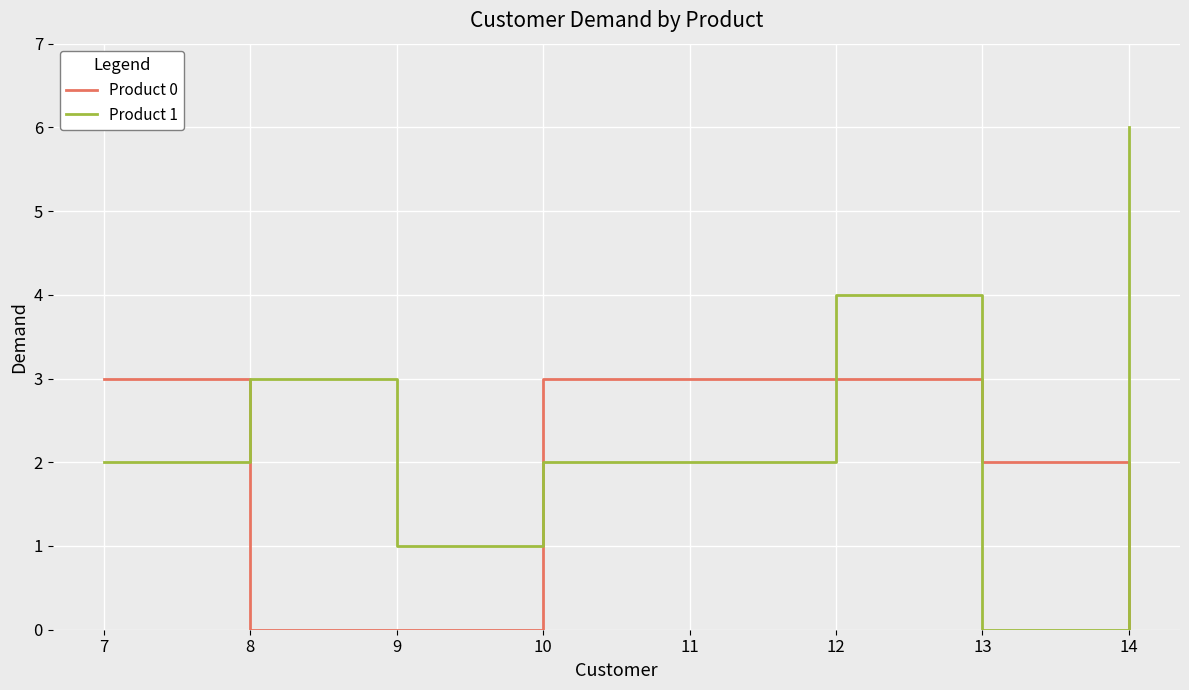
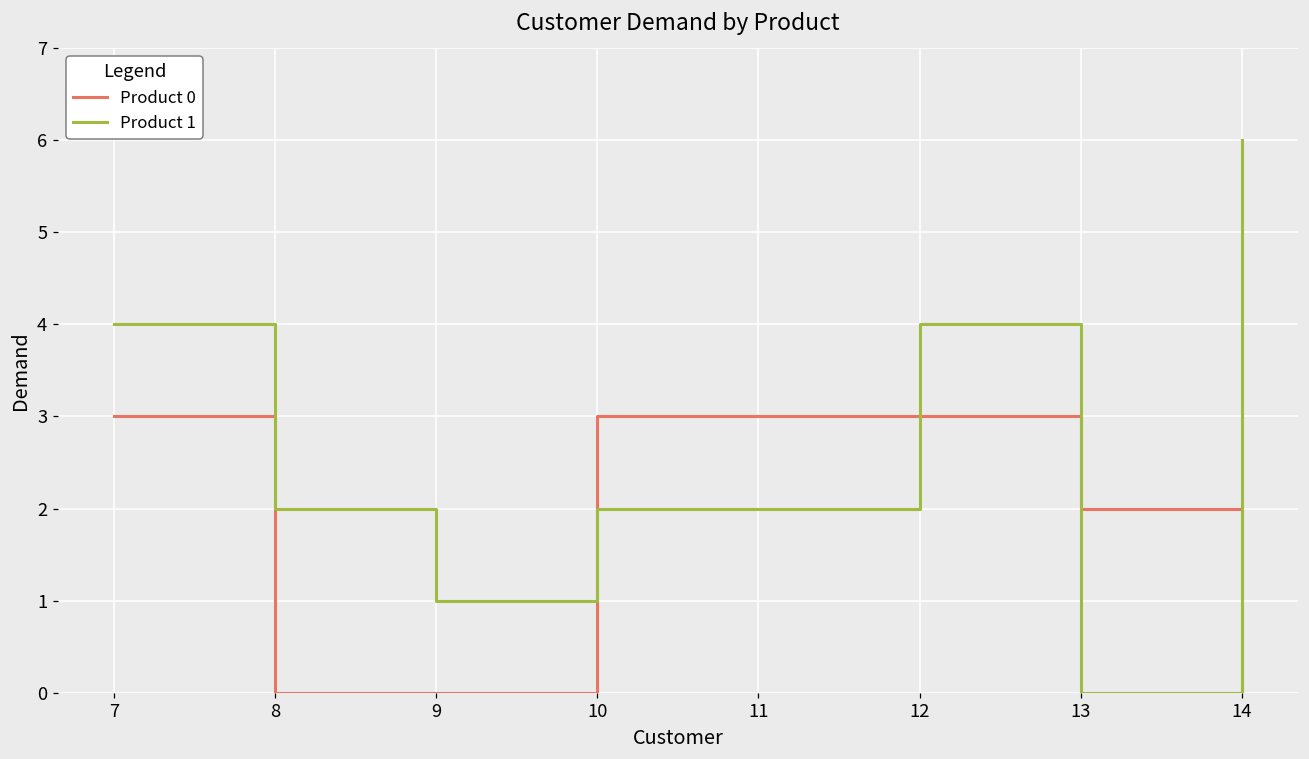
Product 1, 7: 2 -> 4
Product 1, 8: 3 -> 2
